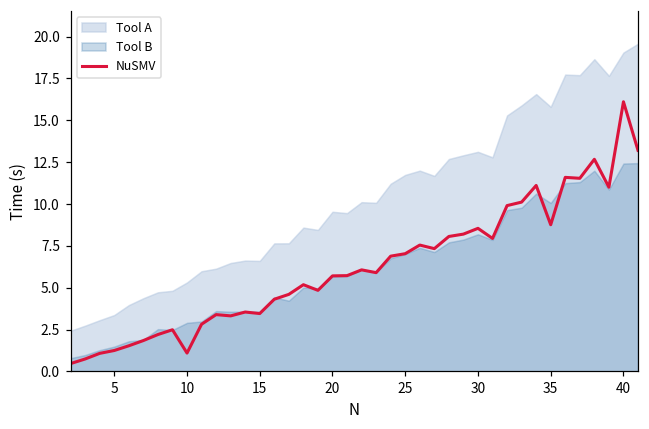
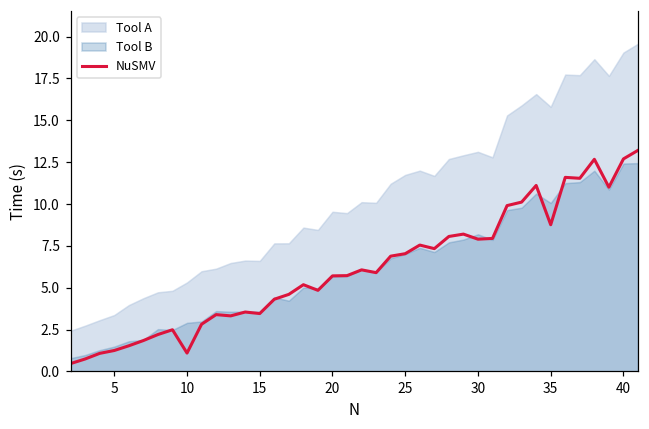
NuSMV, 30: 8.5 -> 7.9
NuSMV, 40: 16.1 -> 12.7
